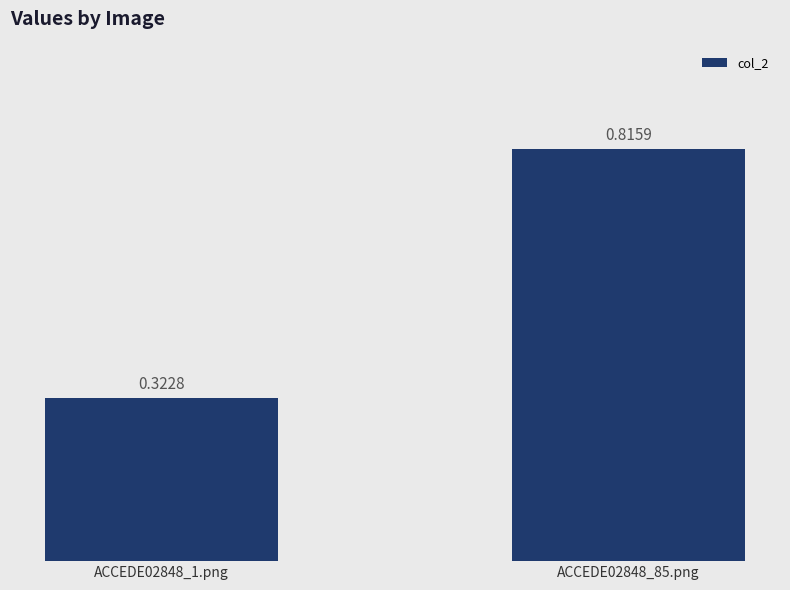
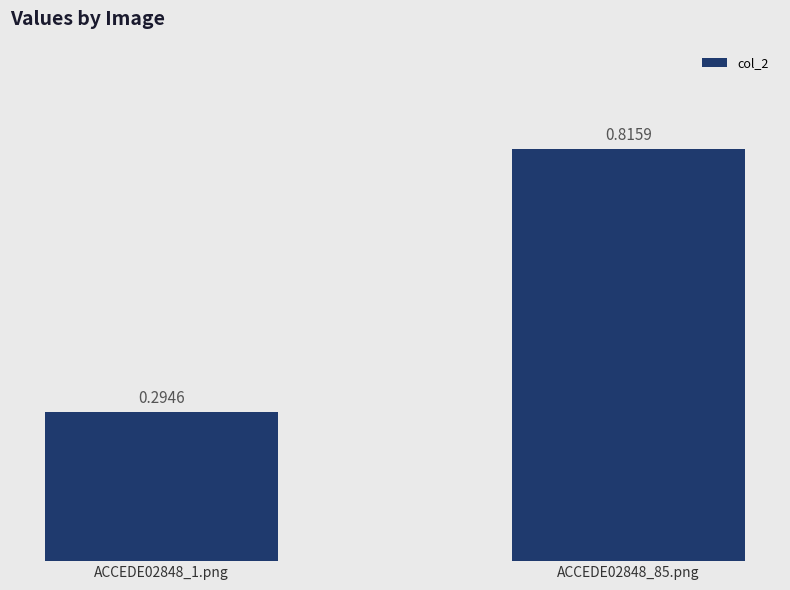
ACCEDE02848_1.png: 0.3228 -> 0.2946
